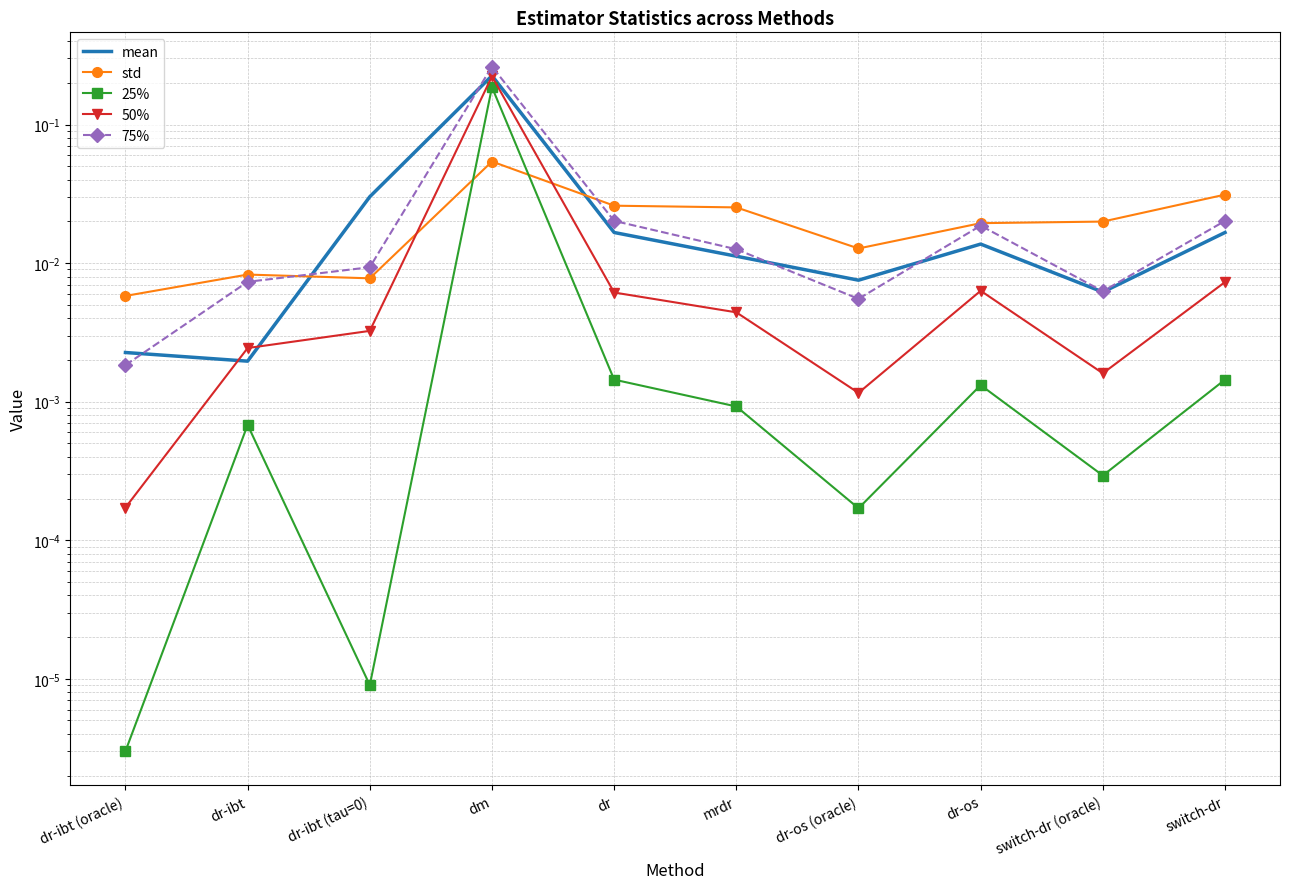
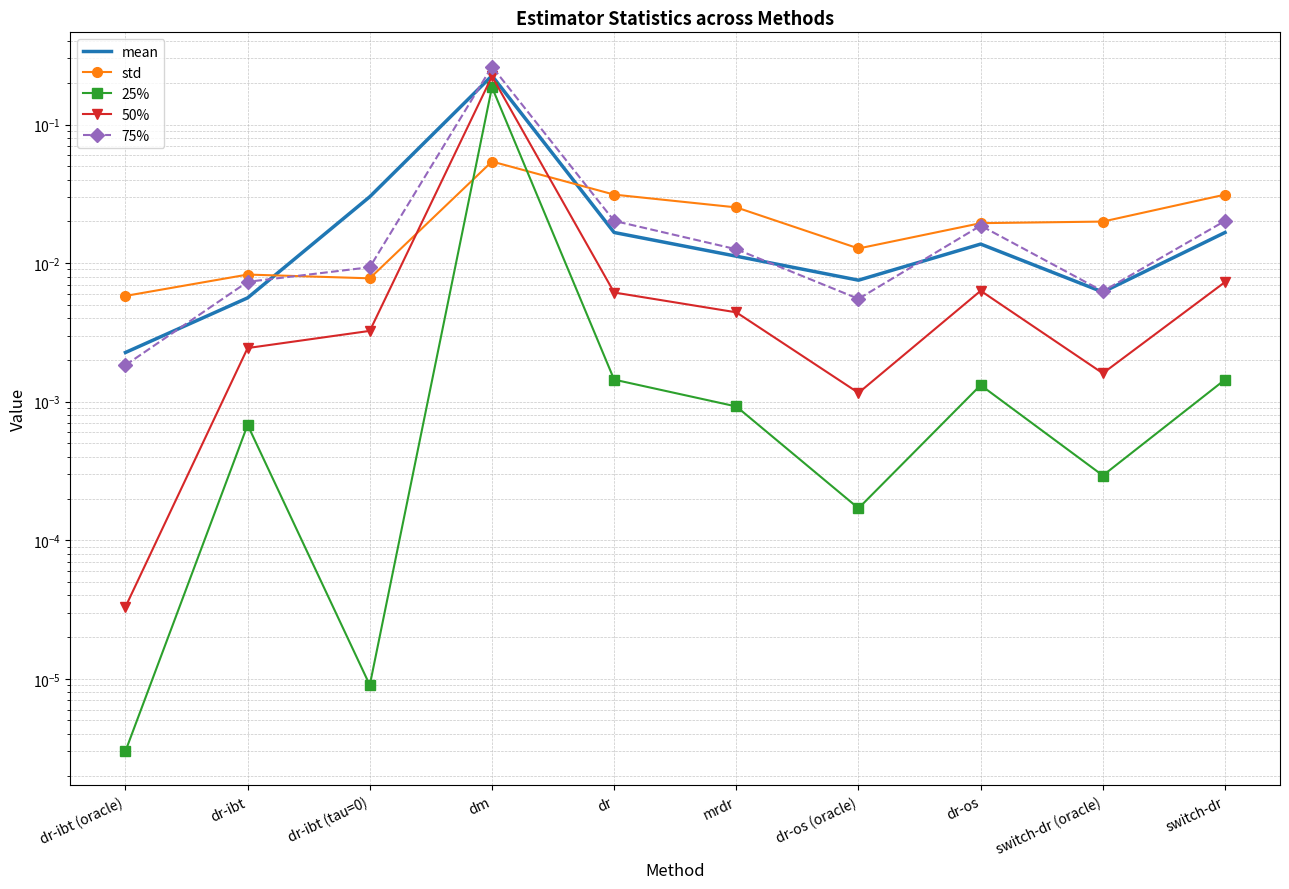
50%, dr-ibt (oracle): 0.00017 -> 0.000033
mean, dr-ibt: 0.0020 -> 0.0056
std, dr: 0.026 -> 0.031
